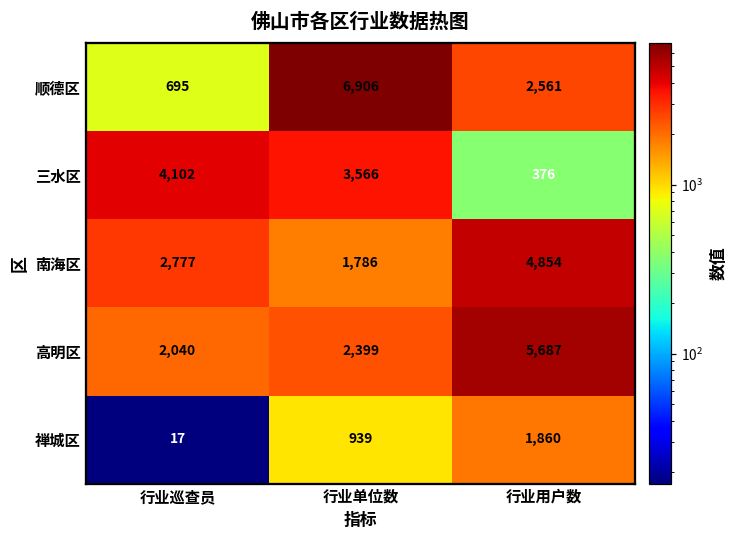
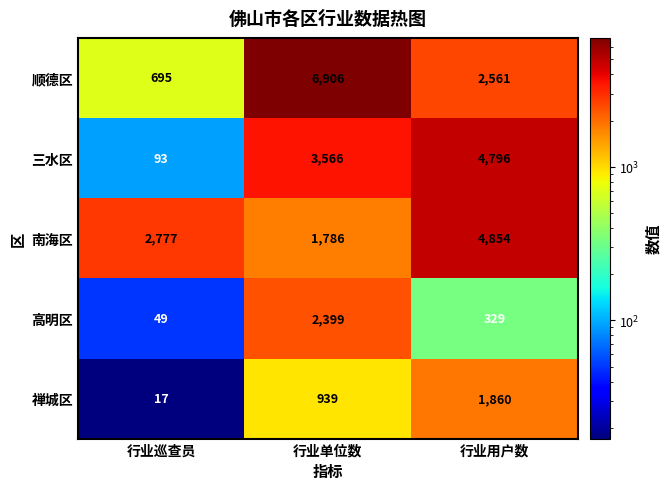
三水区, 行业巡查员: 4,102 -> 93
三水区, 行业用户数: 376 -> 4,796
高明区, 行业巡查员: 2,040 -> 49
高明区, 行业用户数: 5,687 -> 329
